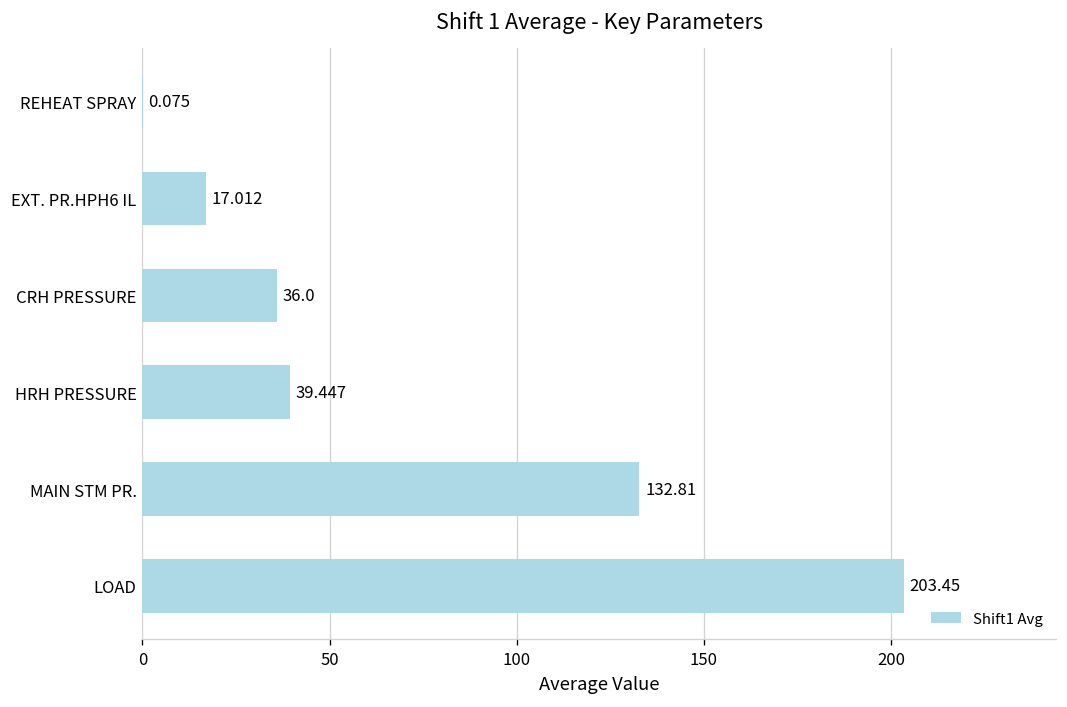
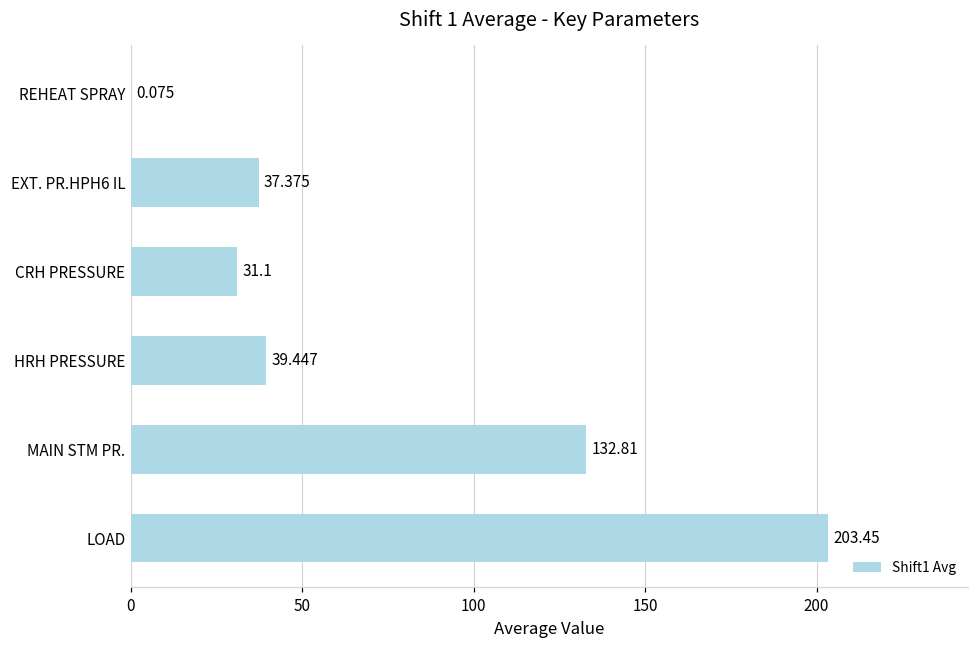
EXT. PR.HPH6 IL: 17.012 -> 37.375
CRH PRESSURE: 36.0 -> 31.1
